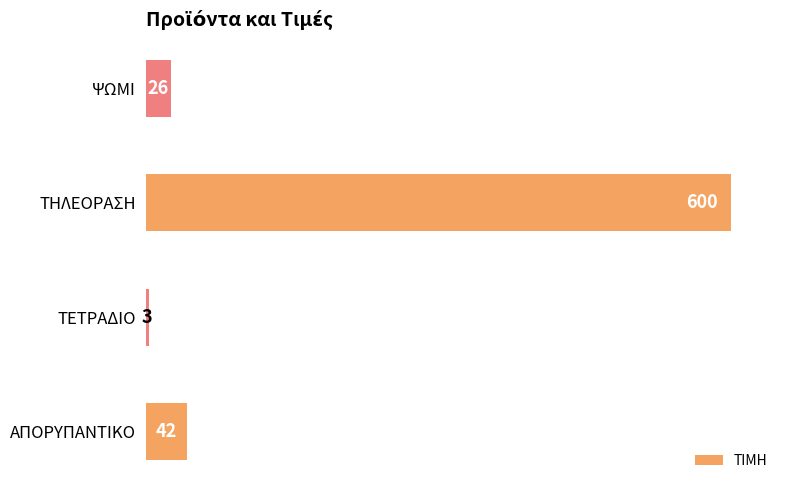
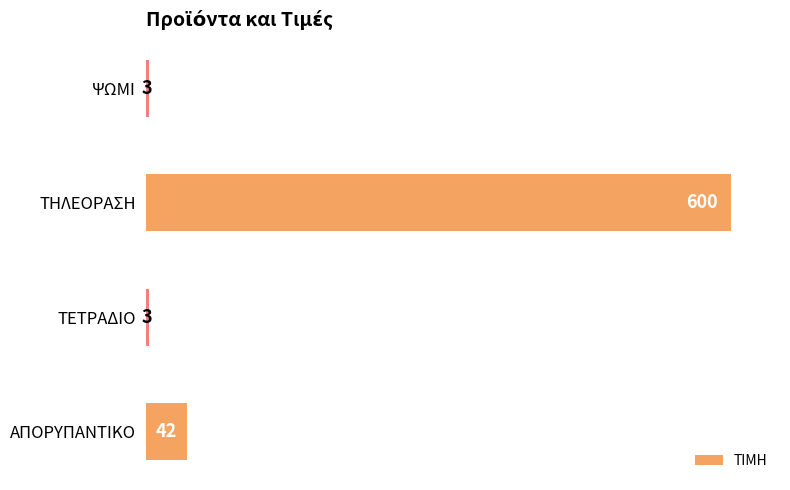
ΨΩΜΙ: 26 -> 3
